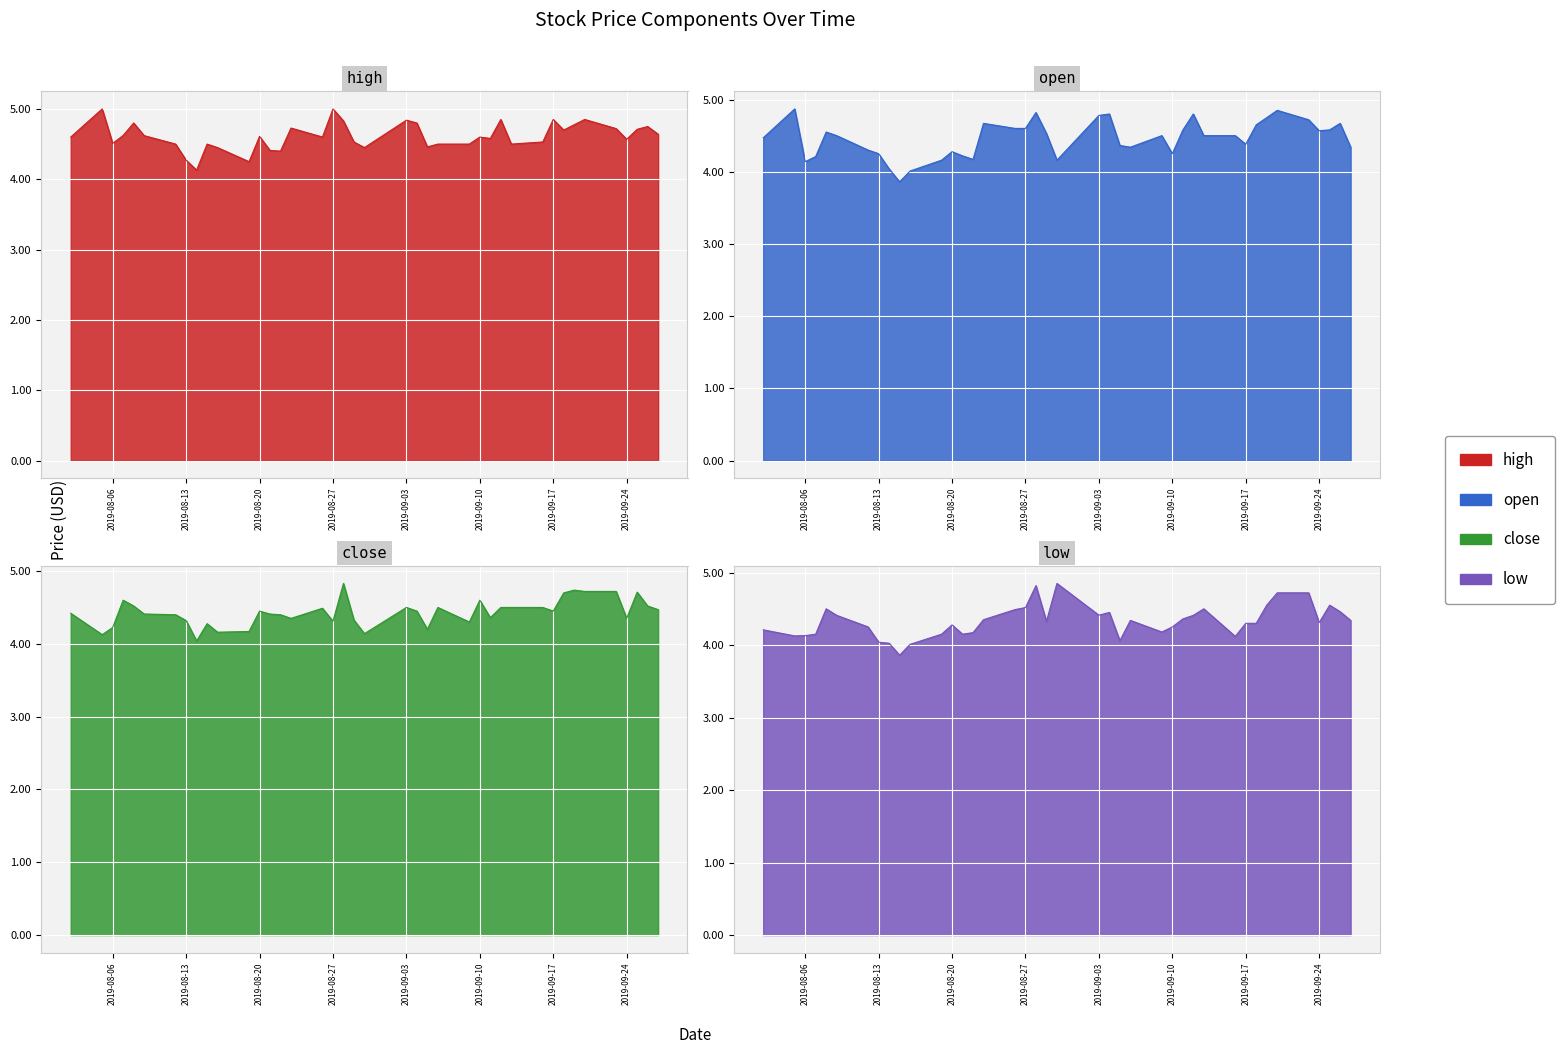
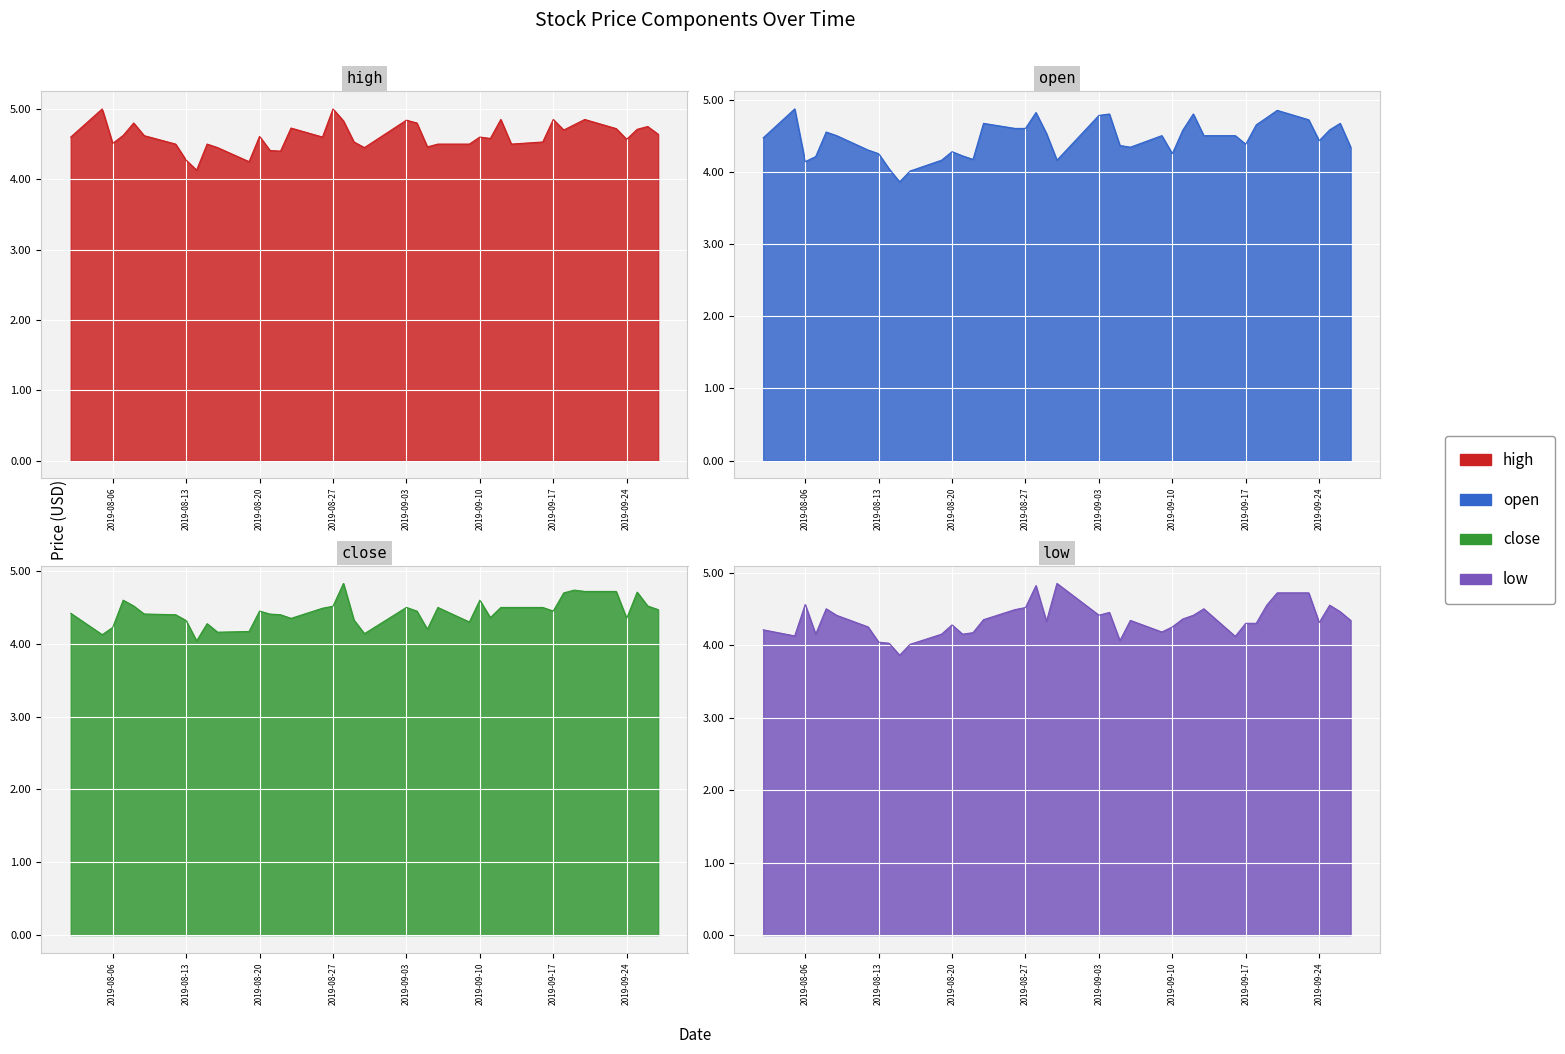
open, 2019-09-24: 4.6 -> 4.4
close, 2019-08-27: 4.3 -> 4.5
low, 2019-08-06: 4.1 -> 4.6
